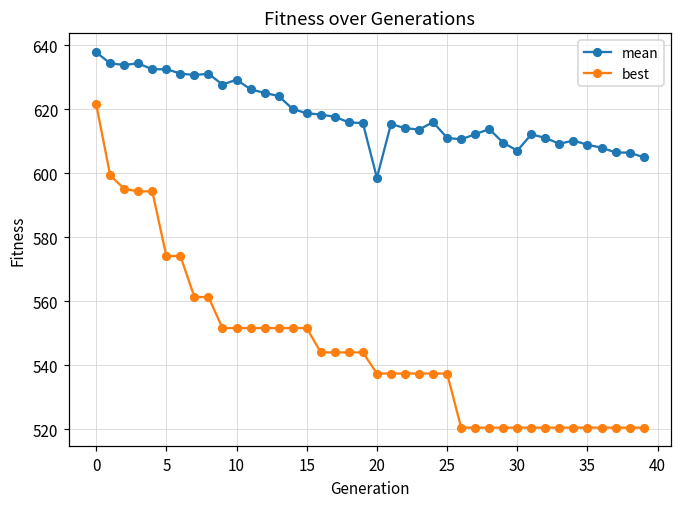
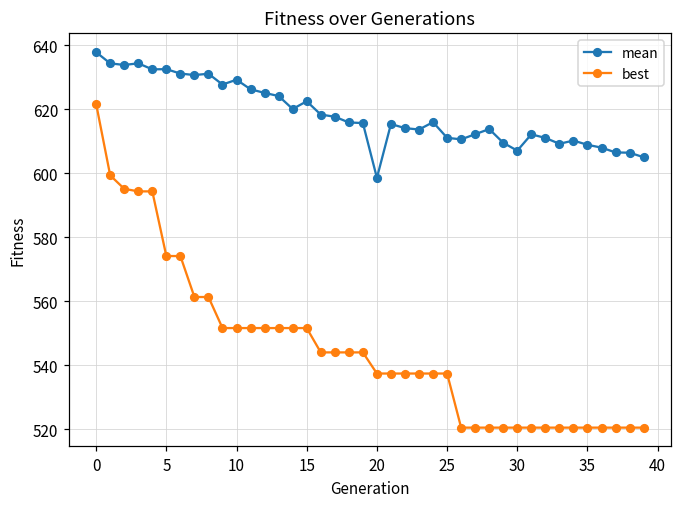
mean, 15: 619 -> 622
